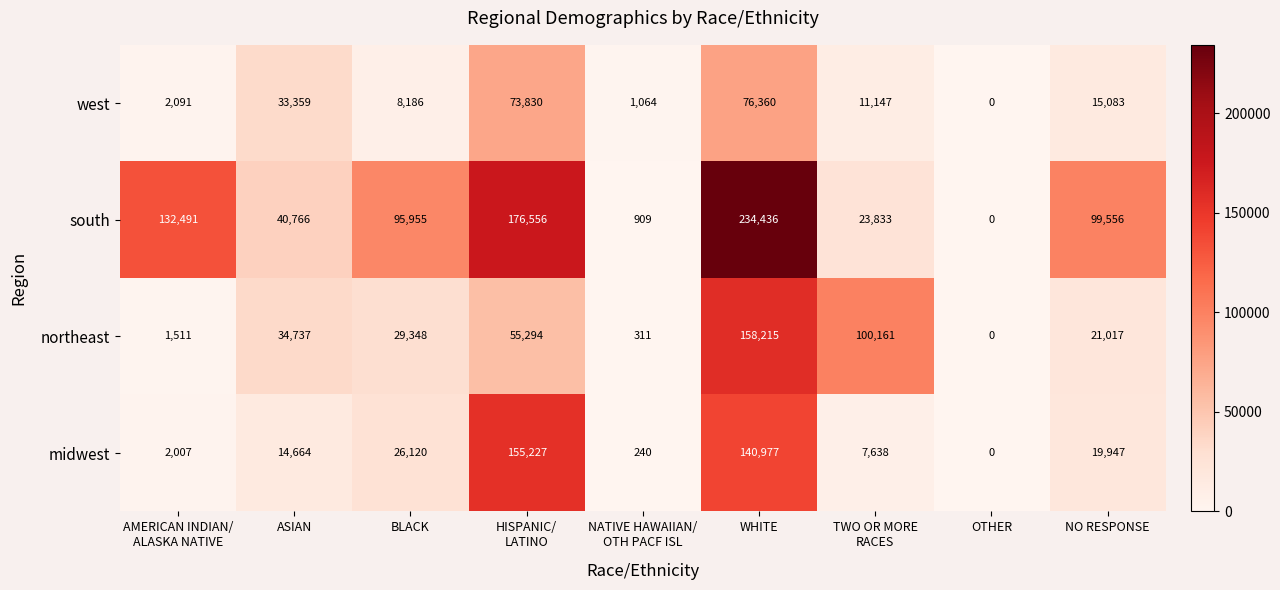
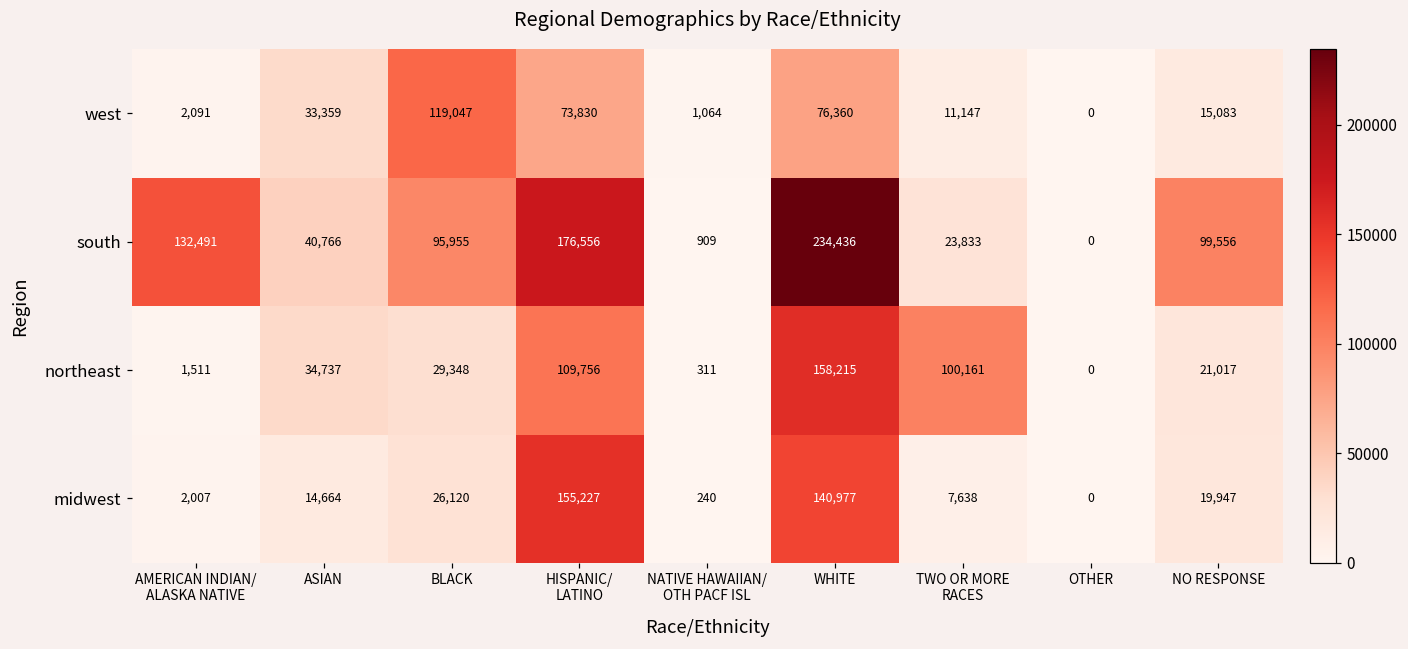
west, BLACK: 8,186 -> 119,047
northeast, HISPANIC/ LATINO: 55,294 -> 109,756
